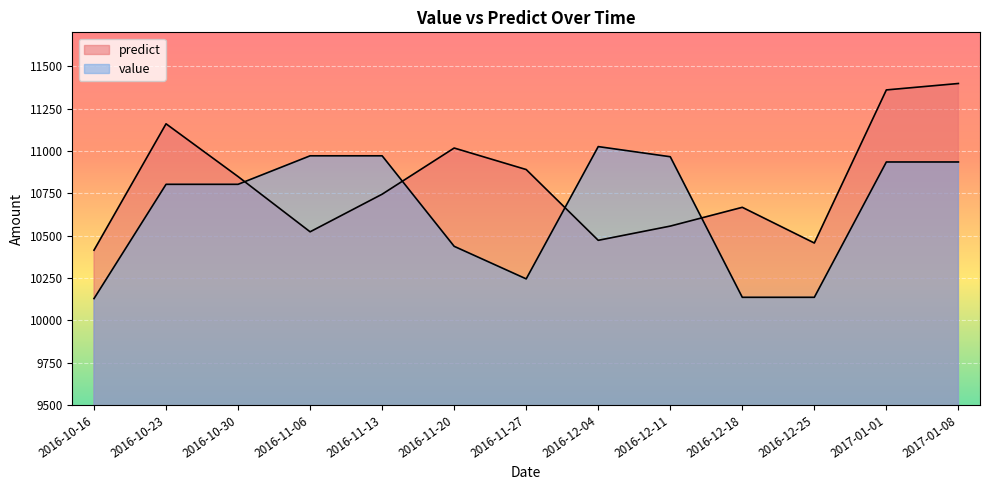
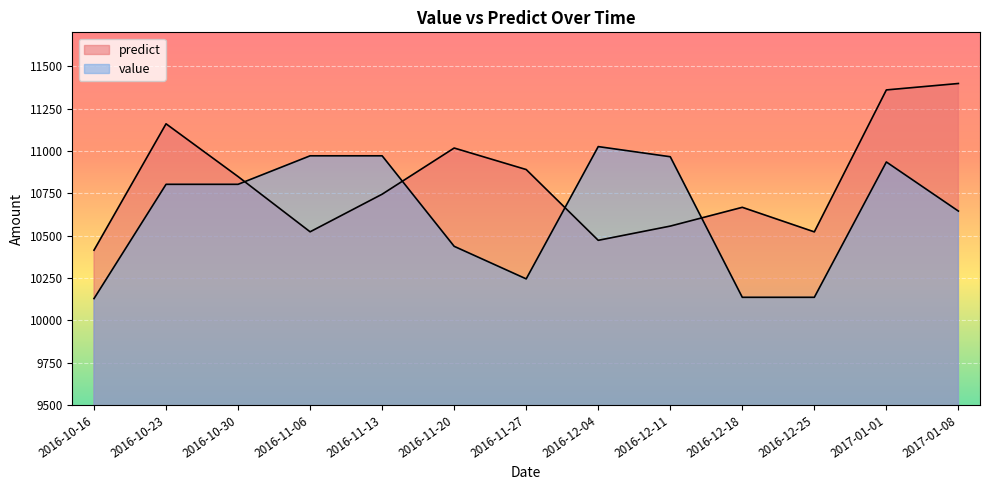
predict, 2016-12-25: 10460 -> 10520
value, 2017-01-08: 10930 -> 10640
